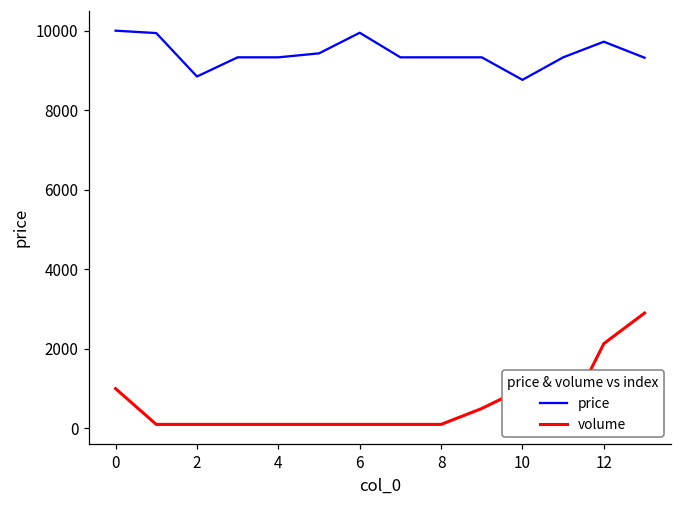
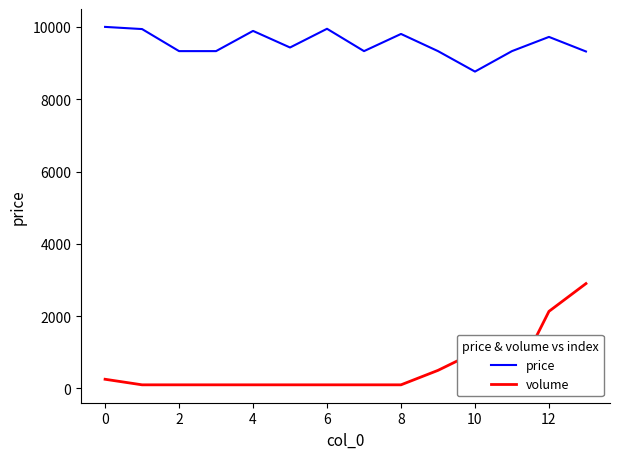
volume, 0: 1000 -> 300
price, 2: 8800 -> 9300
price, 4: 9300 -> 9900
price, 8: 9300 -> 9800
